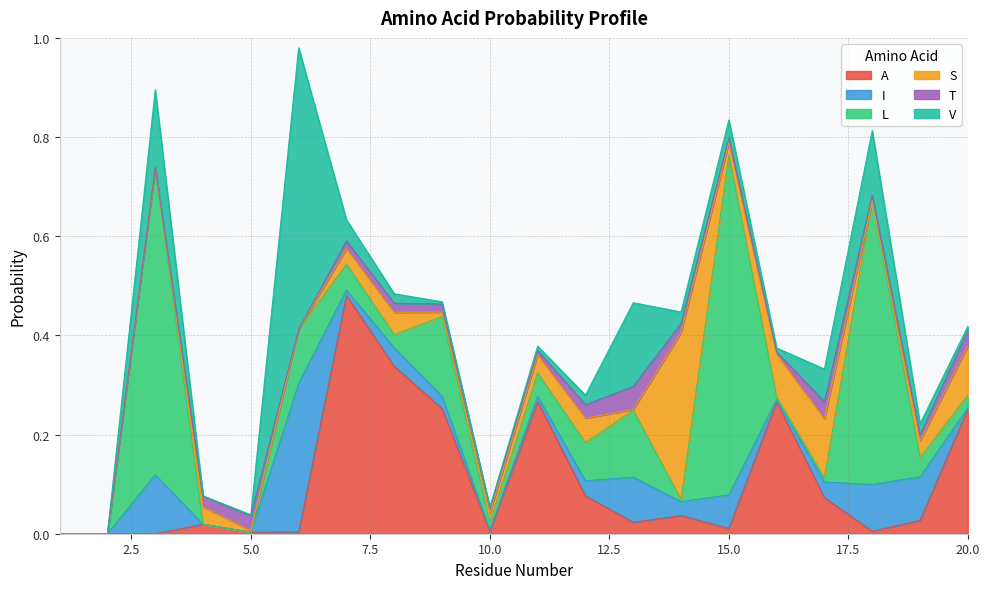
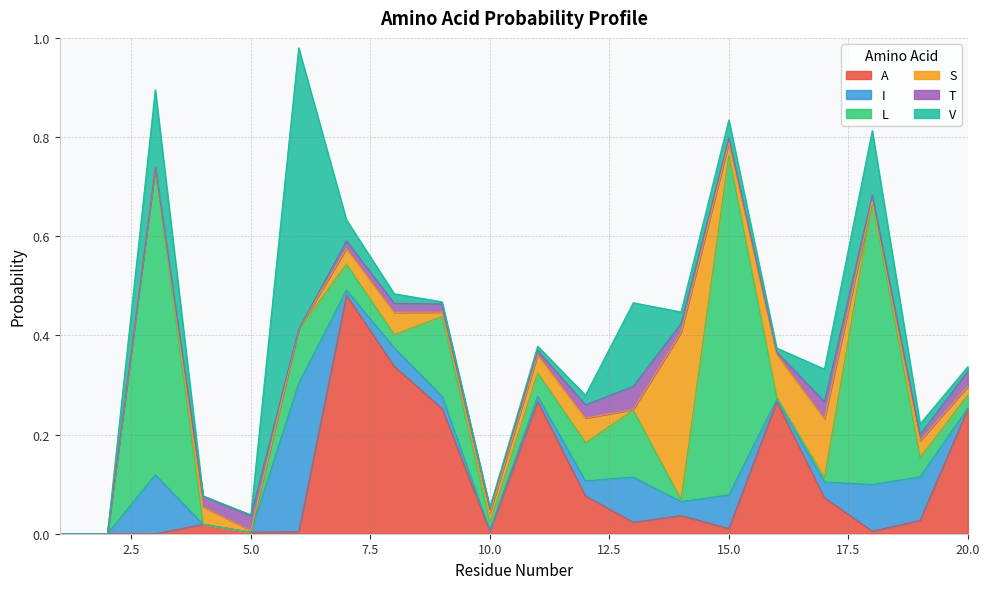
S, 20.0: 0.10 -> 0.02
